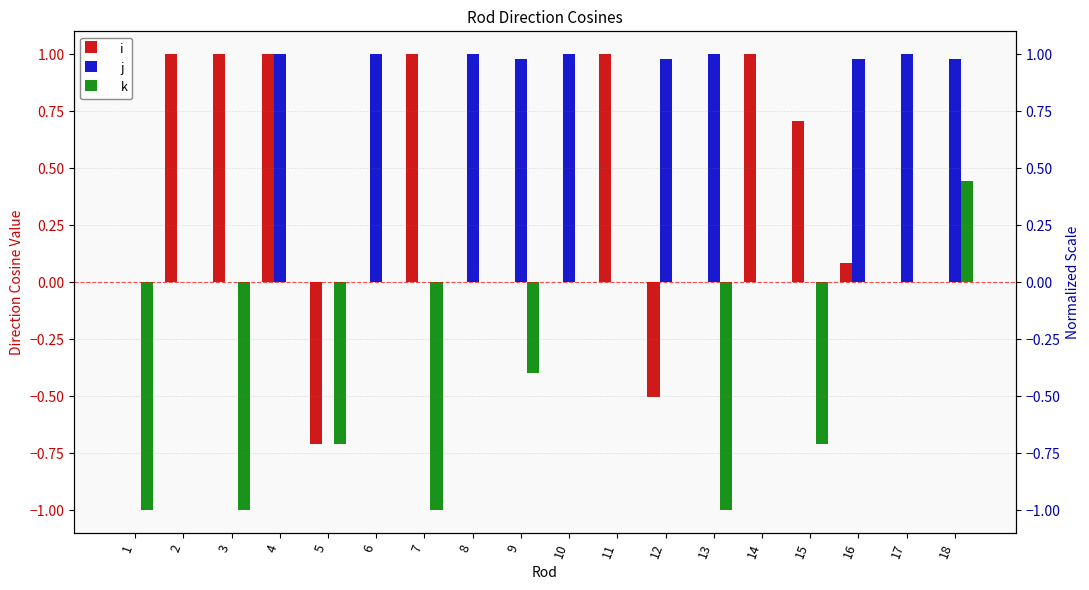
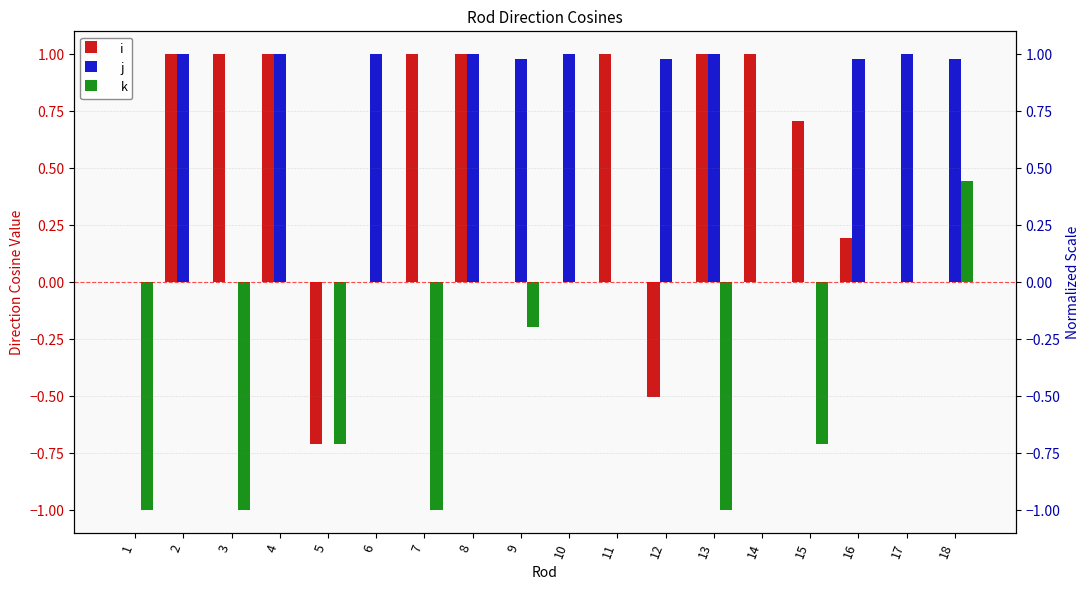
j, 2: 0 -> 1
i, 8: 0 -> 1
k, 9: -0.40 -> -0.19
i, 13: 0 -> 1
i, 16: 0.08 -> 0.19
